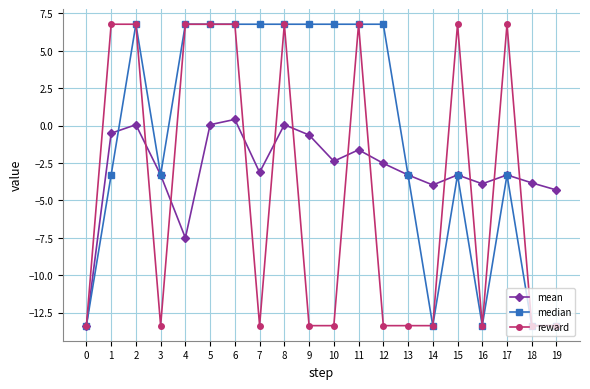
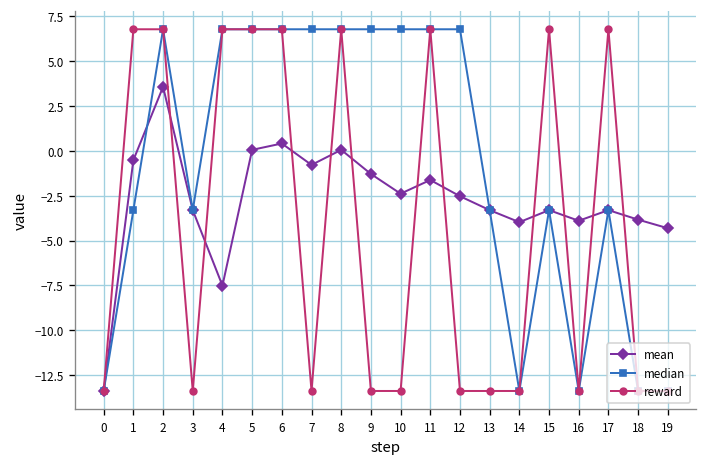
mean, 2: 0.1 -> 3.6
mean, 7: -3.1 -> -0.8
mean, 9: -0.6 -> -1.3
